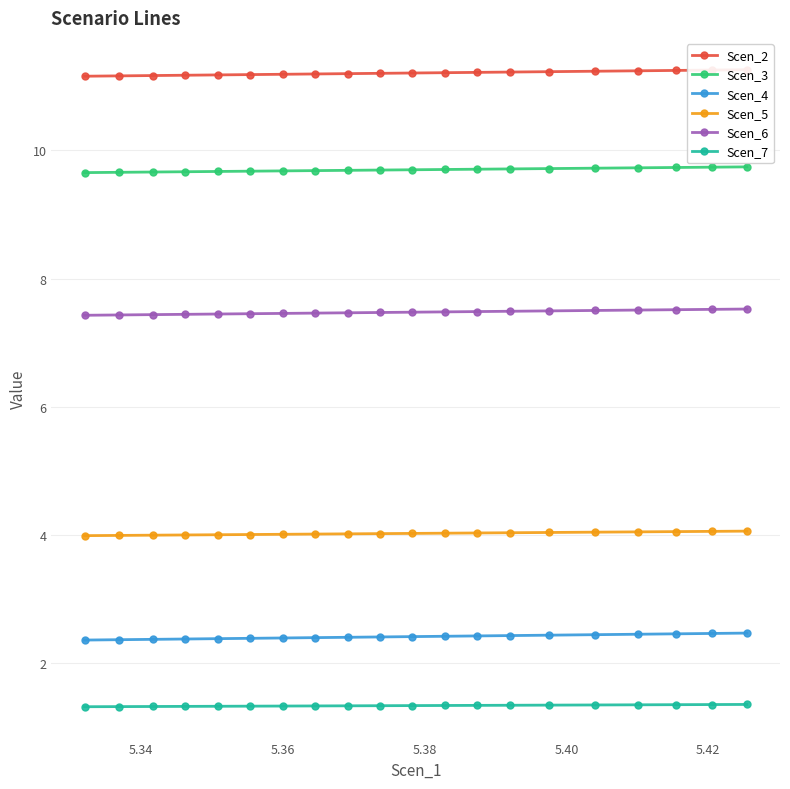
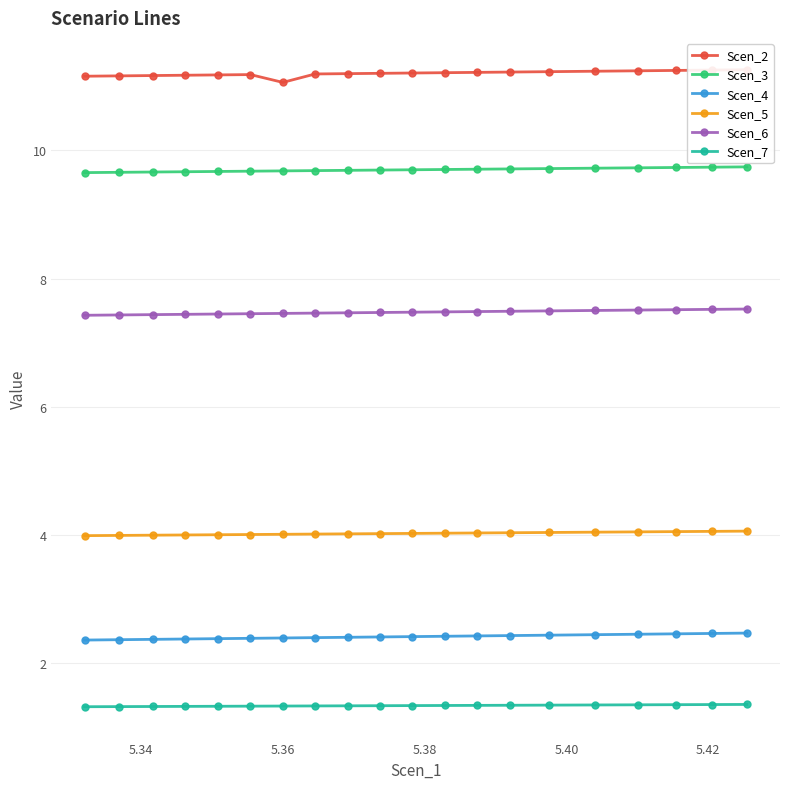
Scen_2, 5.36: 11.2 -> 11.1
